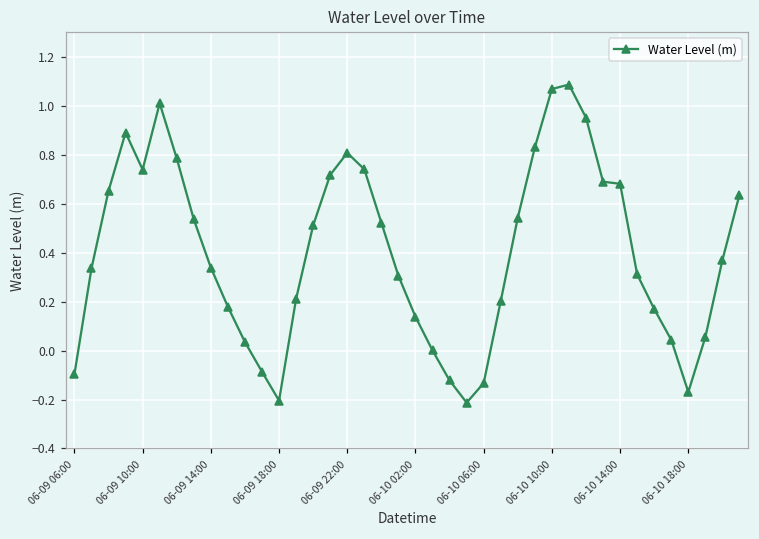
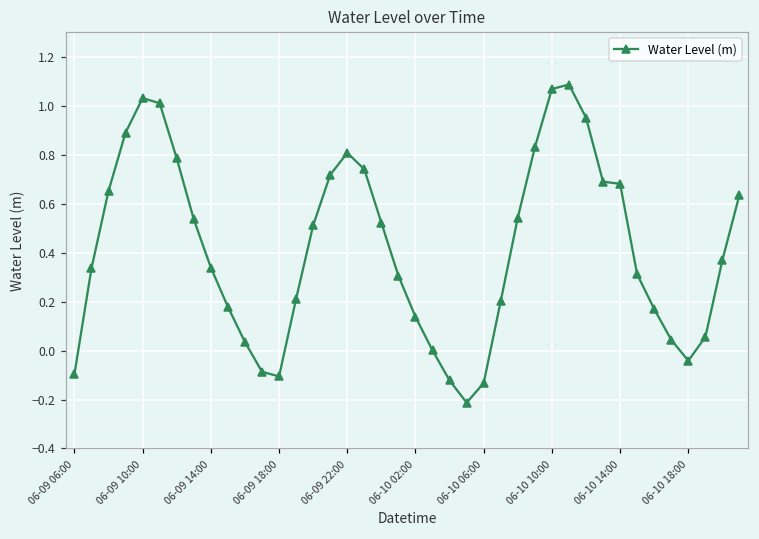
06-09 10:00: 0.74 -> 1.03
06-09 18:00: -0.20 -> -0.11
06-10 18:00: -0.17 -> -0.04
